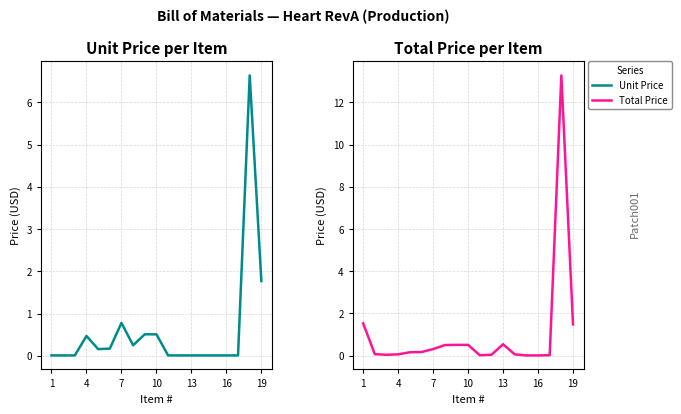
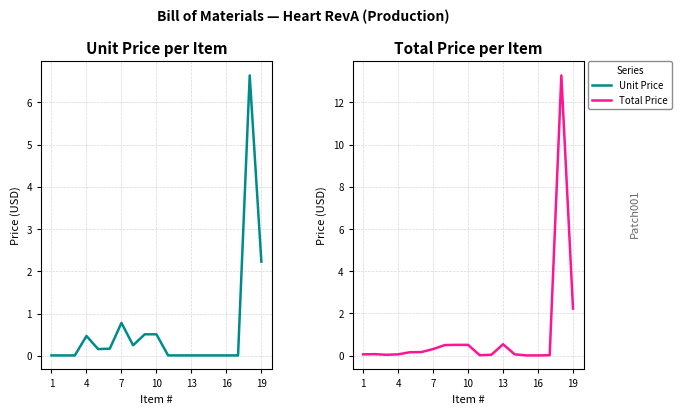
Unit Price per Item, 19: 1.8 -> 2.2
Total Price per Item, 1: 1.5 -> 0.1
Total Price per Item, 19: 1.5 -> 2.2
